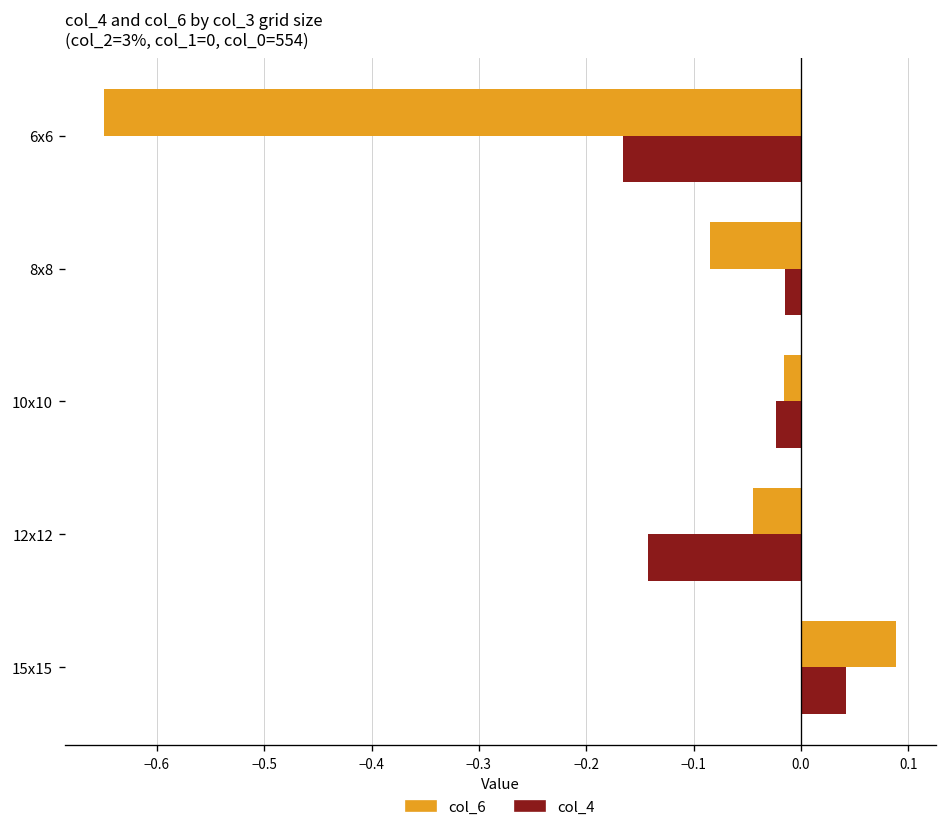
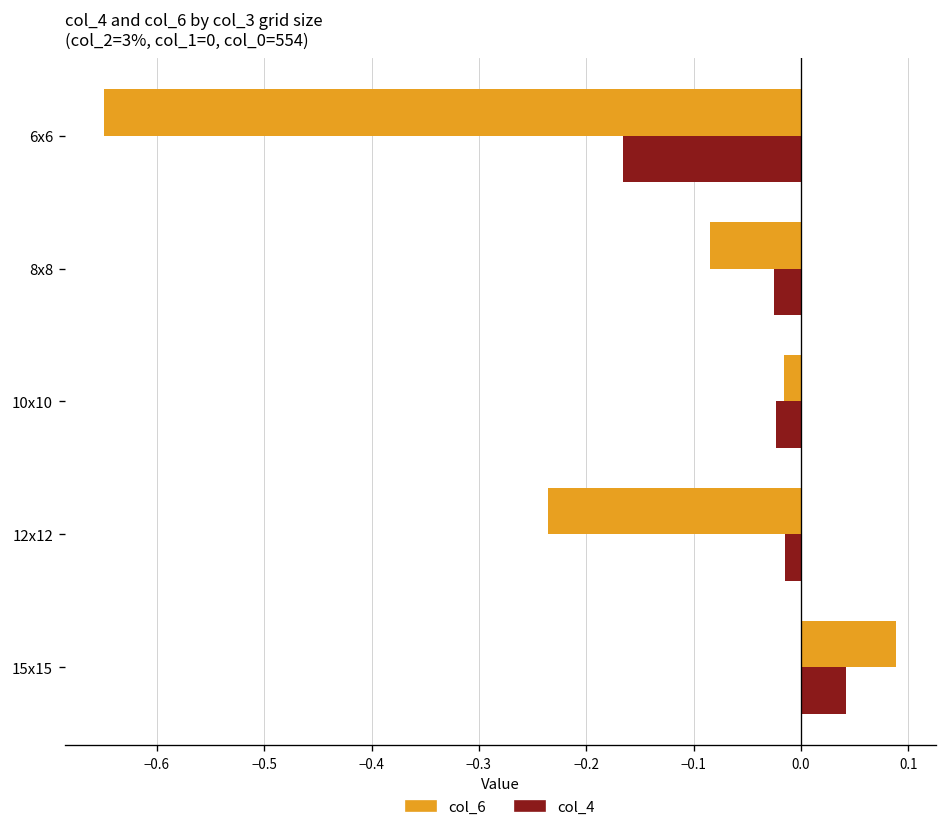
col_4, 8x8: -0.02 -> -0.03
col_6, 12x12: -0.05 -> -0.24
col_4, 12x12: -0.14 -> -0.02
